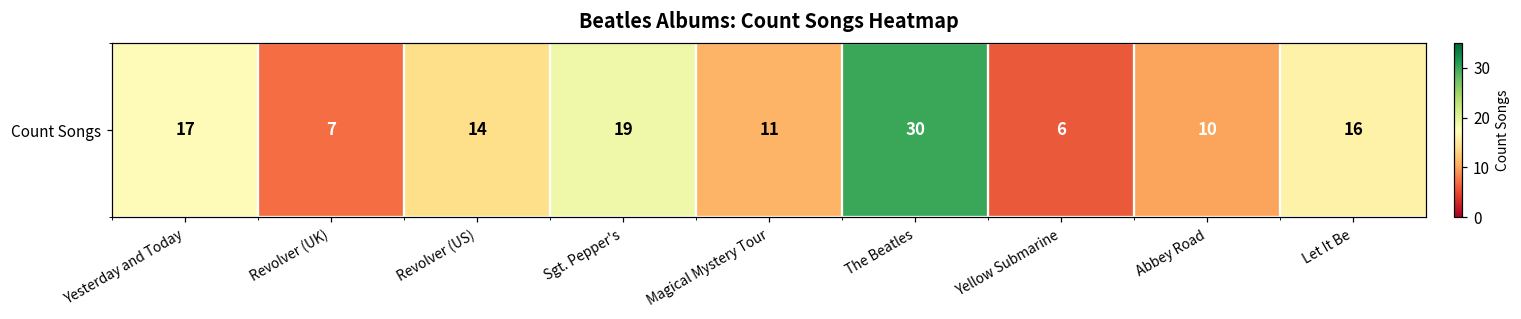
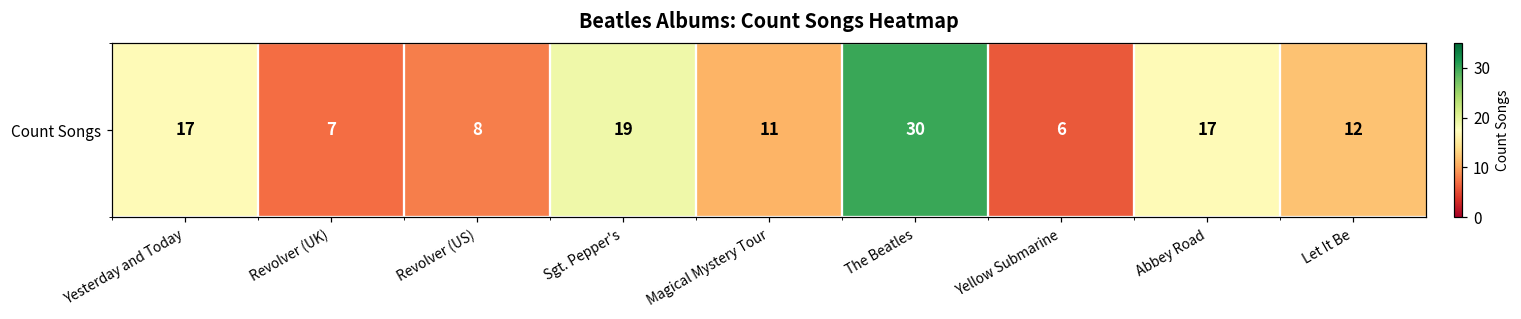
Count Songs, Revolver (US): 14 -> 8
Count Songs, Abbey Road: 10 -> 17
Count Songs, Let It Be: 16 -> 12
